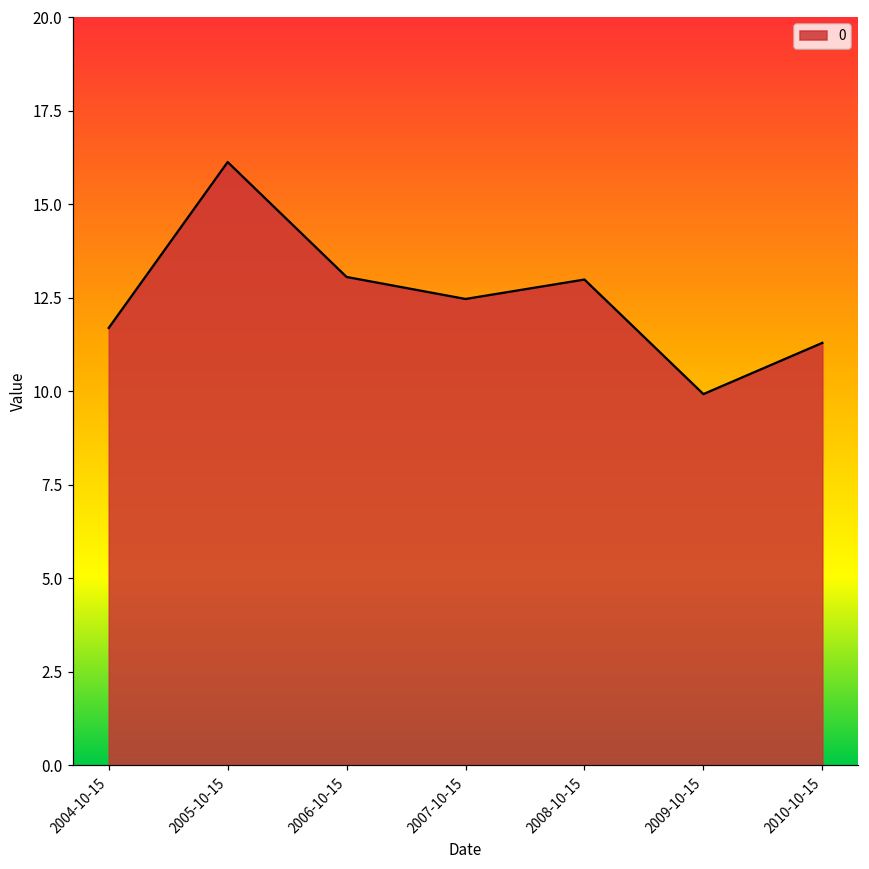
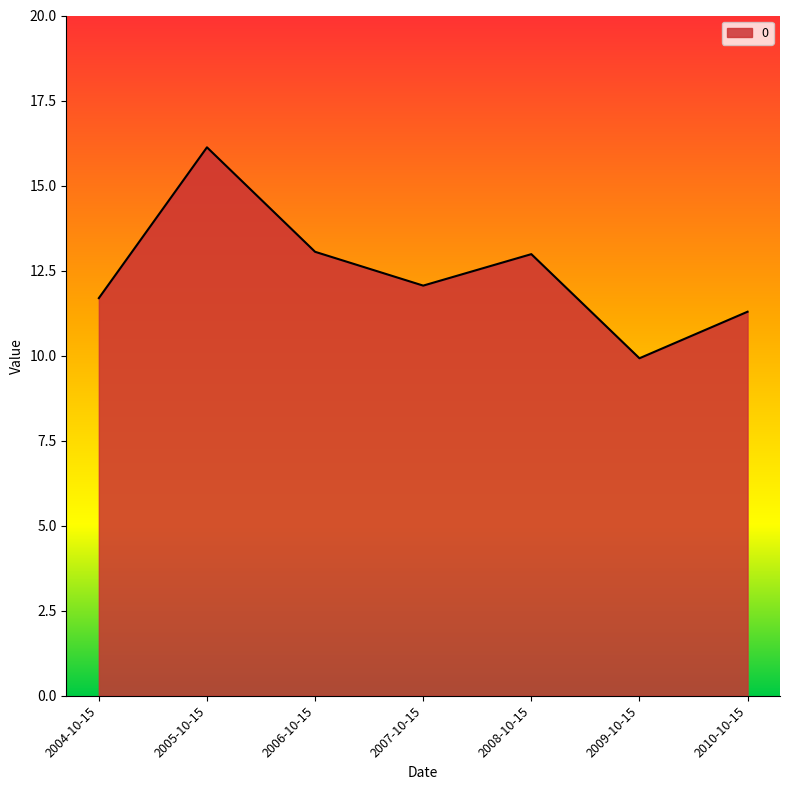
2007-10-15: 12.5 -> 12.1
